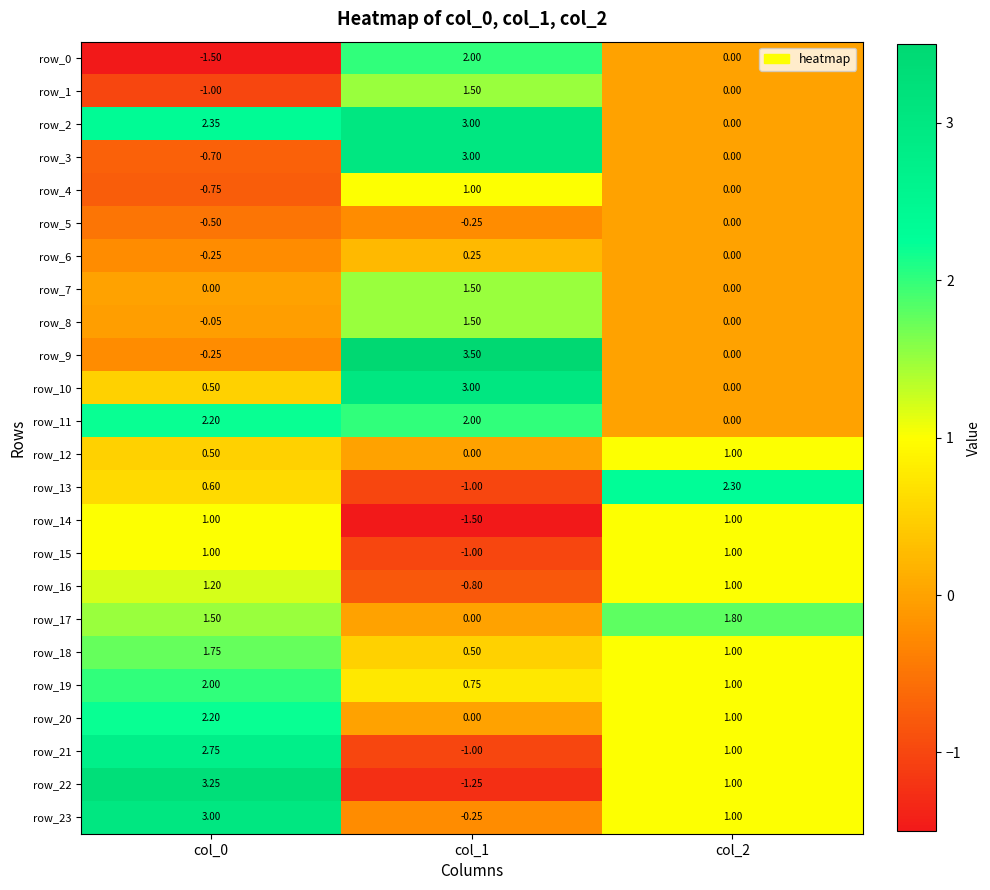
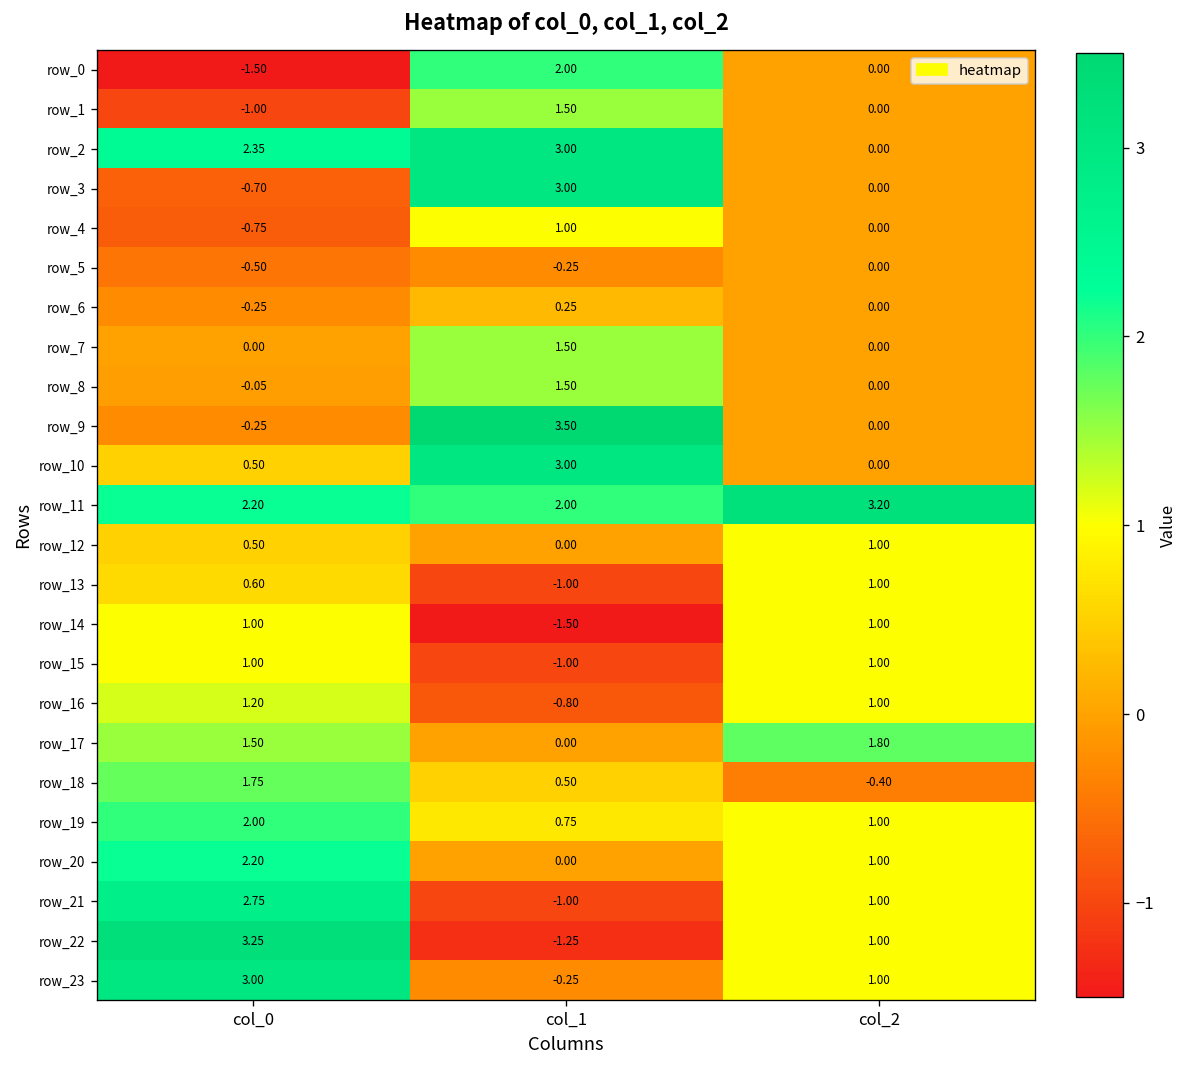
row_11, col_2: 0.00 -> 3.20
row_13, col_2: 2.30 -> 1.00
row_18, col_2: 1.00 -> -0.40
